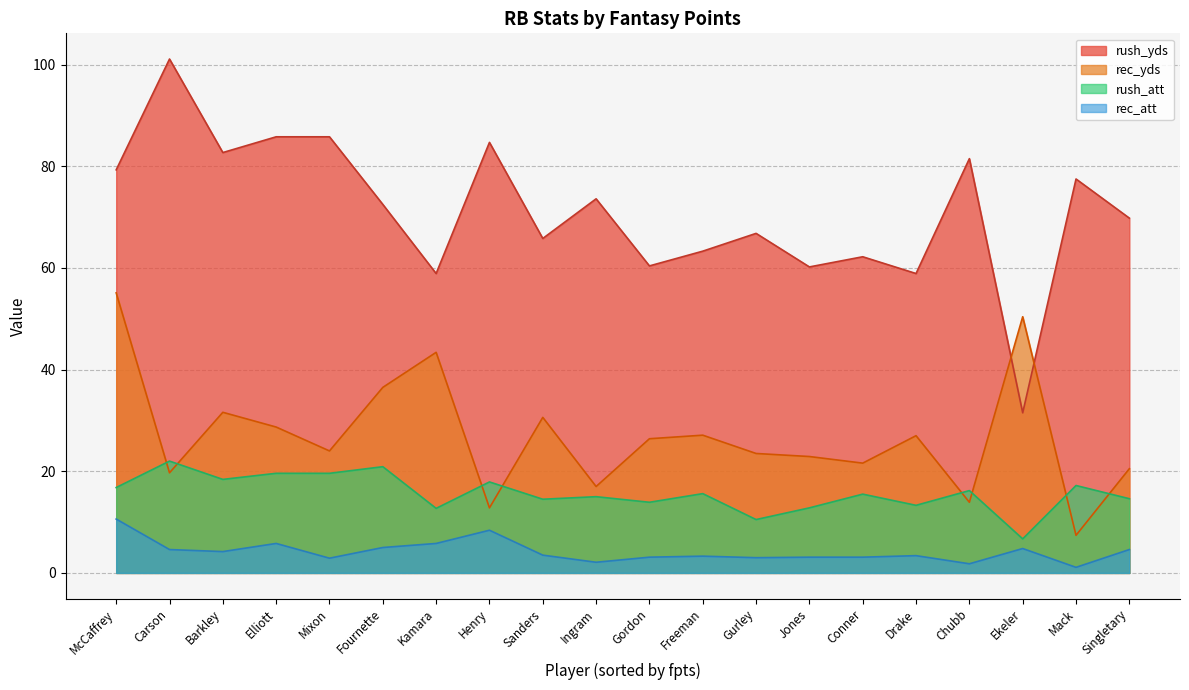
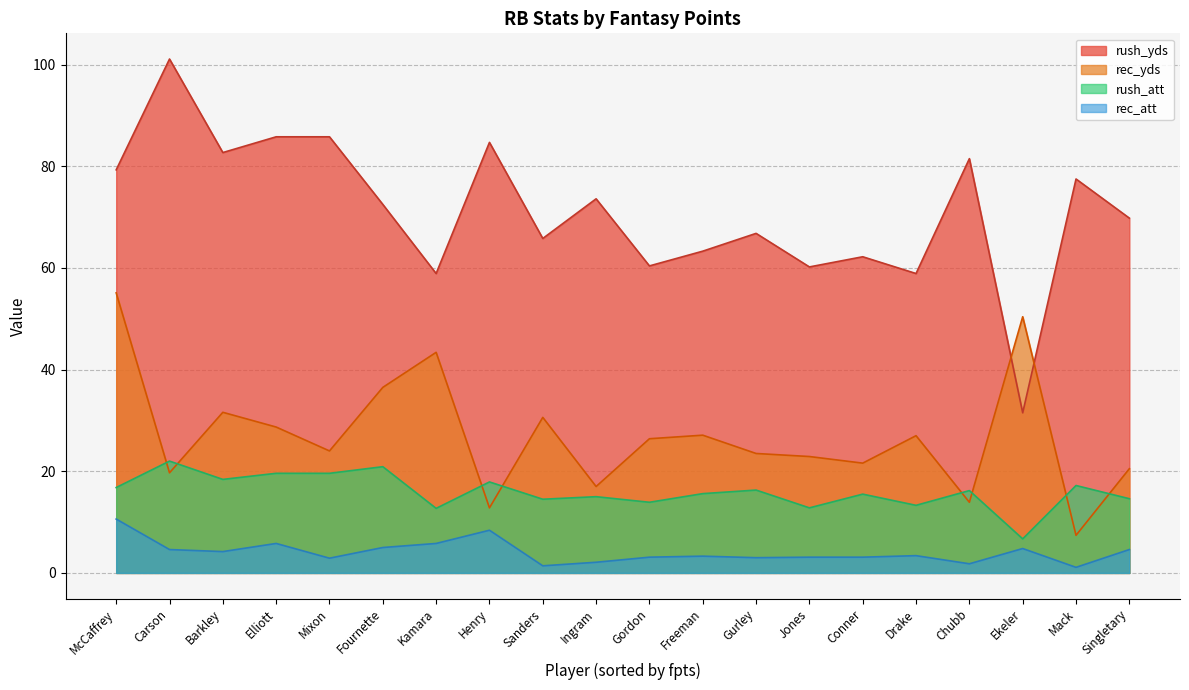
rec_att, Sanders: 4 -> 1
rush_att, Gurley: 11 -> 16
